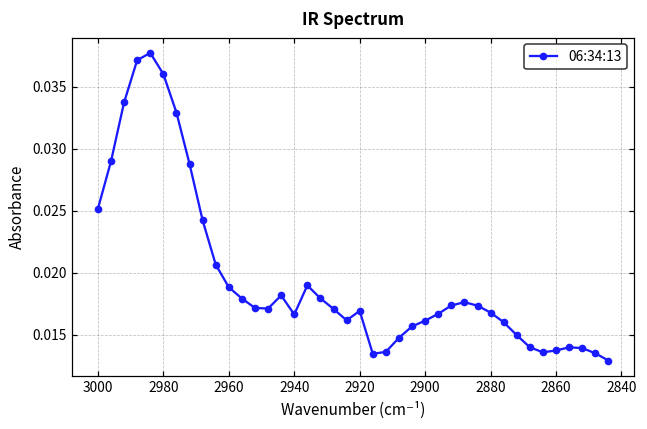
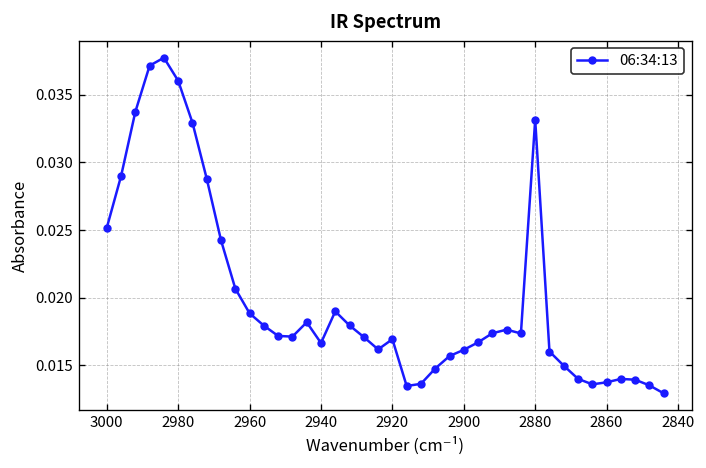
2880: 0.0168 -> 0.0331
